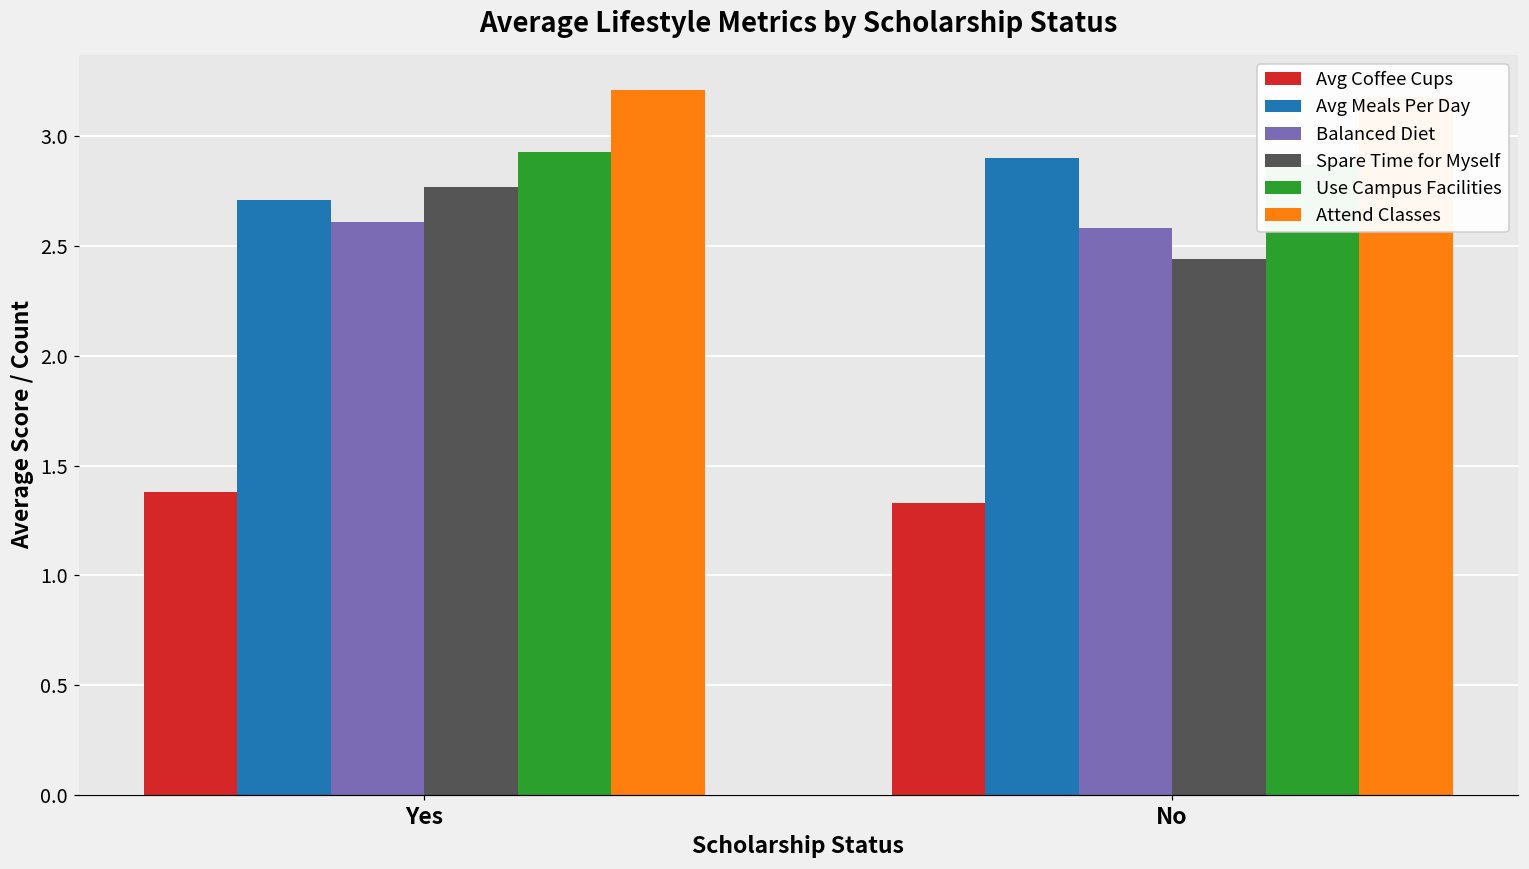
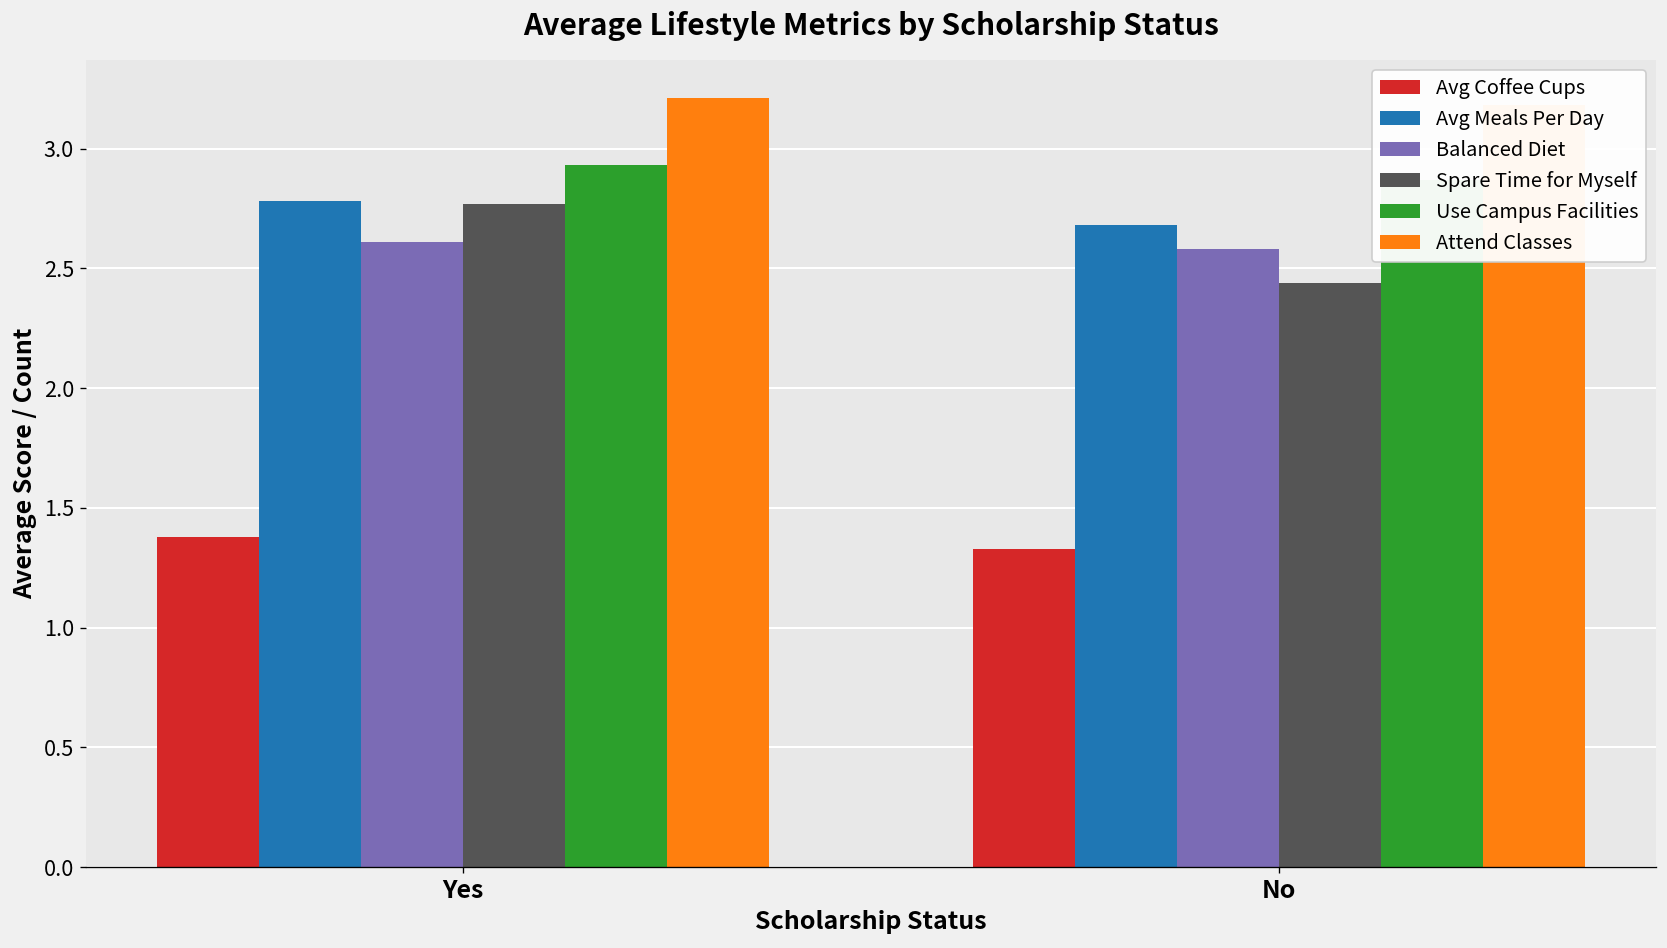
Avg Meals Per Day, Yes: 2.71 -> 2.78
Avg Meals Per Day, No: 2.90 -> 2.68
